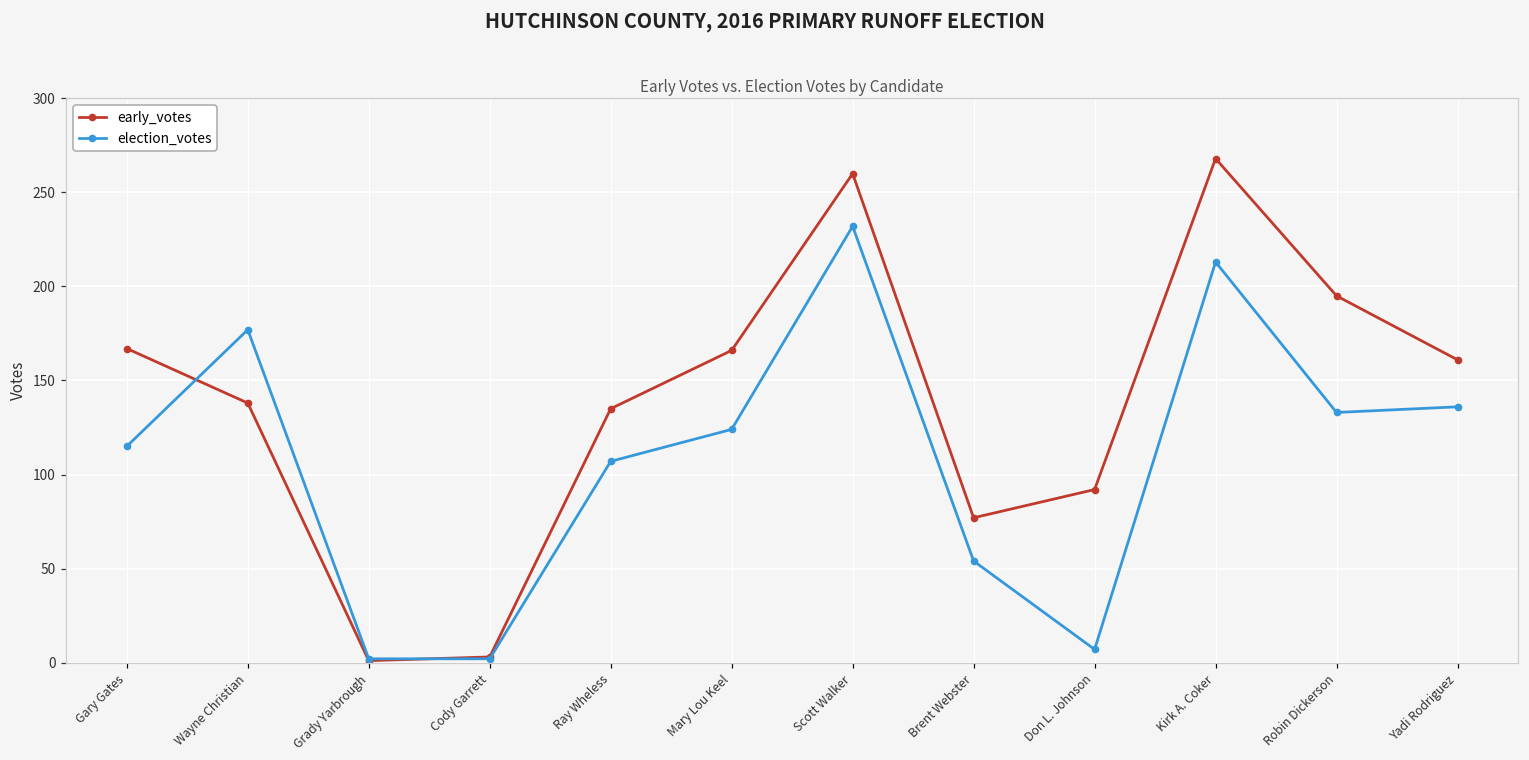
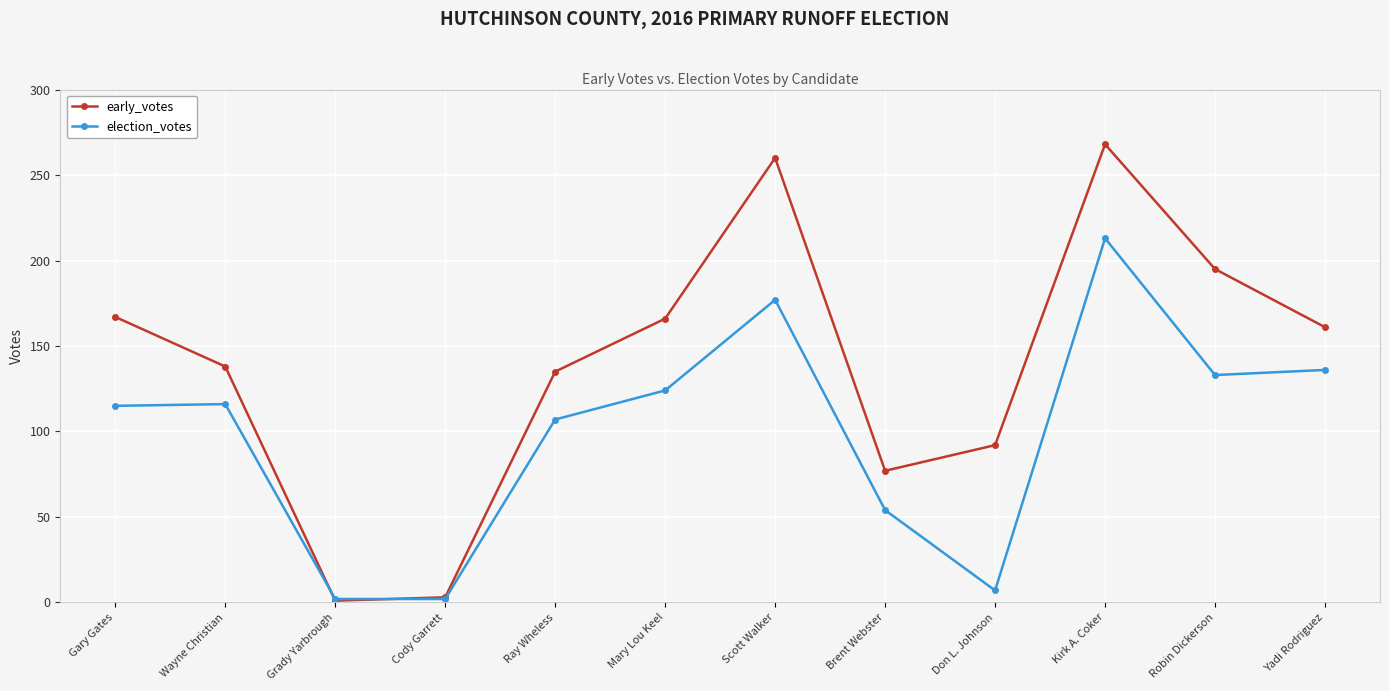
election_votes, Wayne Christian: 177 -> 116
election_votes, Scott Walker: 232 -> 177
